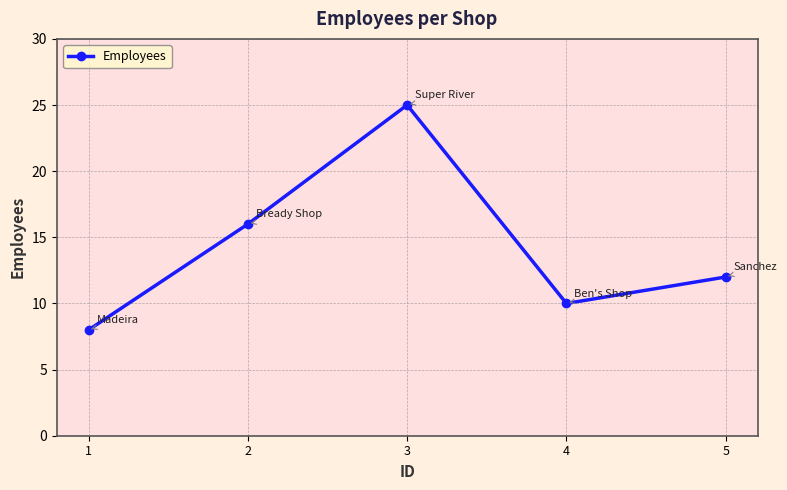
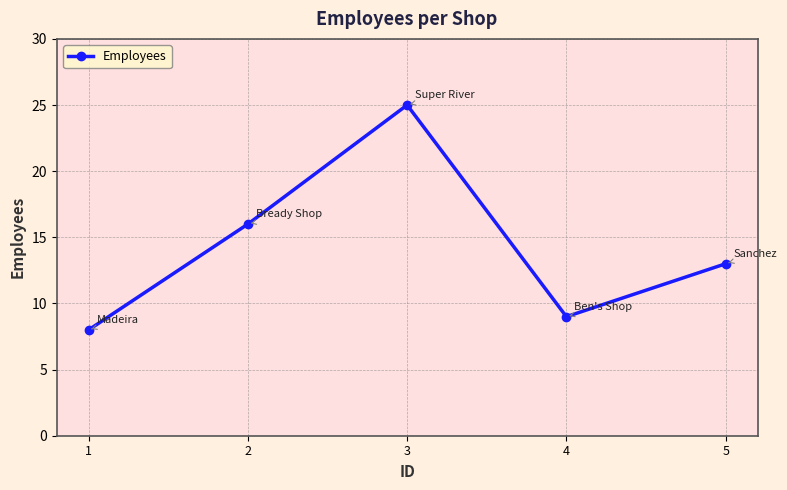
4: 10 -> 9
5: 12 -> 13
